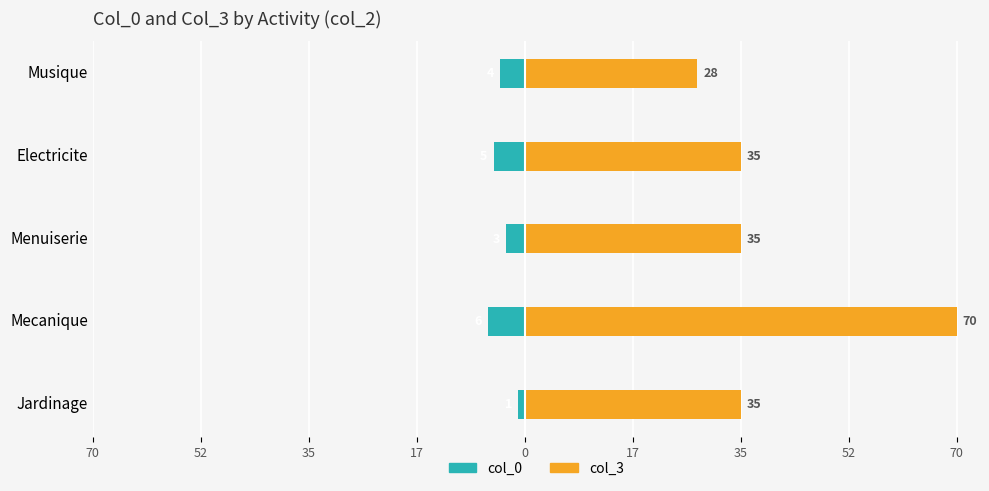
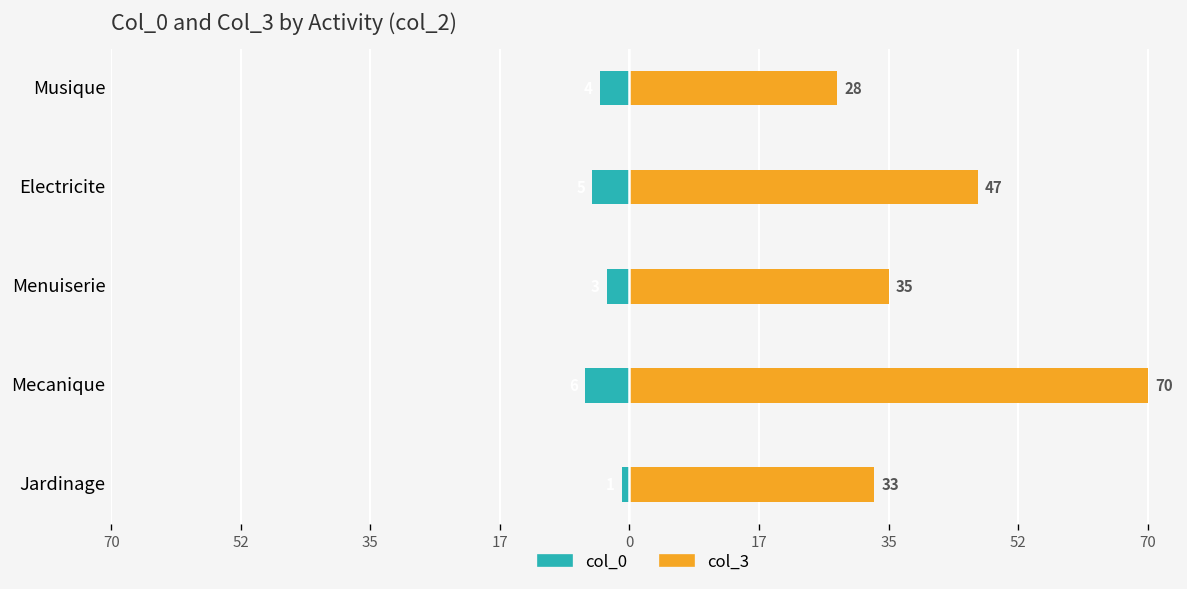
col_3, Electricite: 35 -> 47
col_3, Jardinage: 35 -> 33
